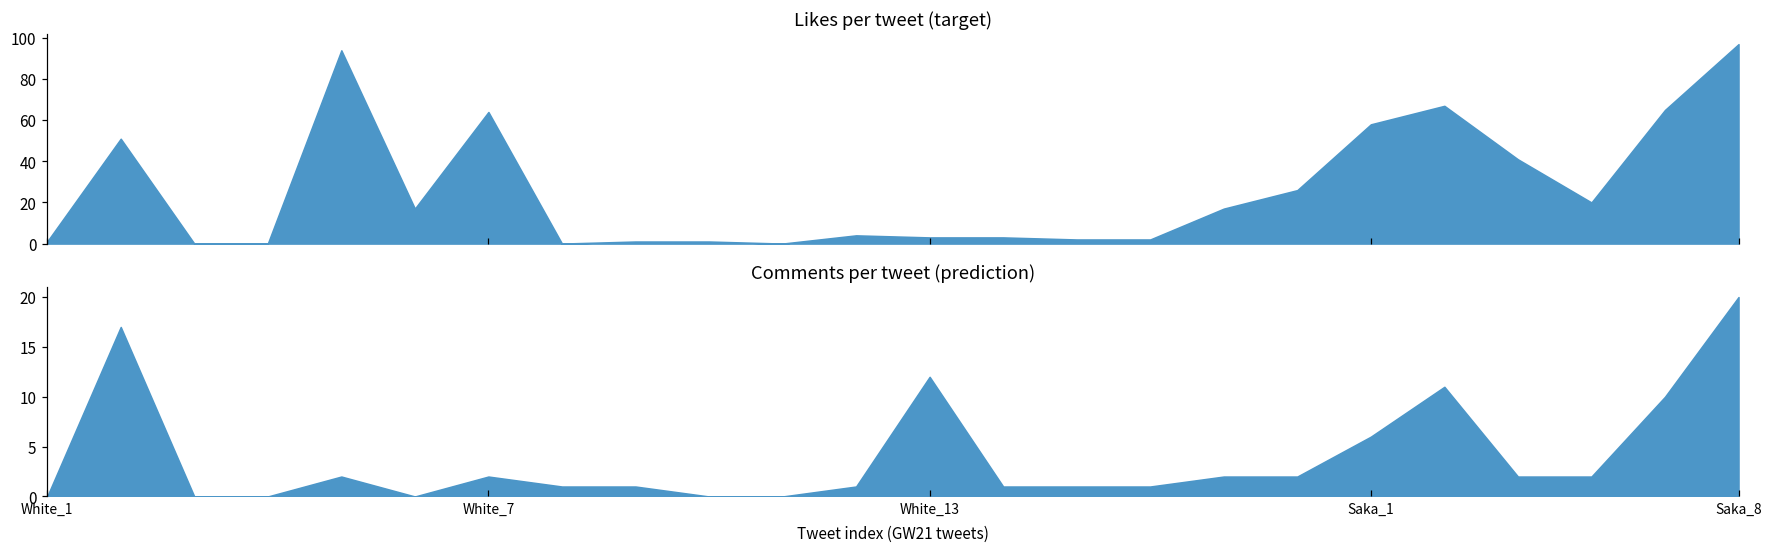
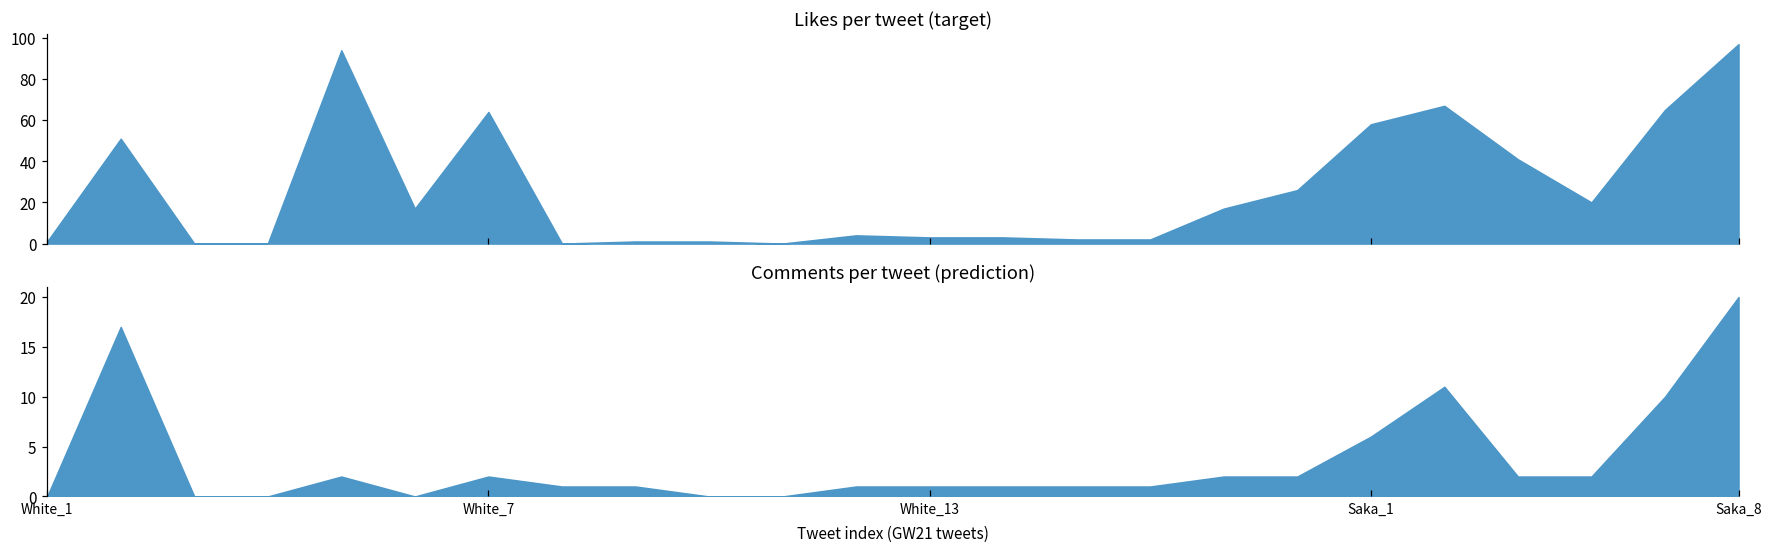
Comments per tweet (prediction), White_13: 12 -> 1
